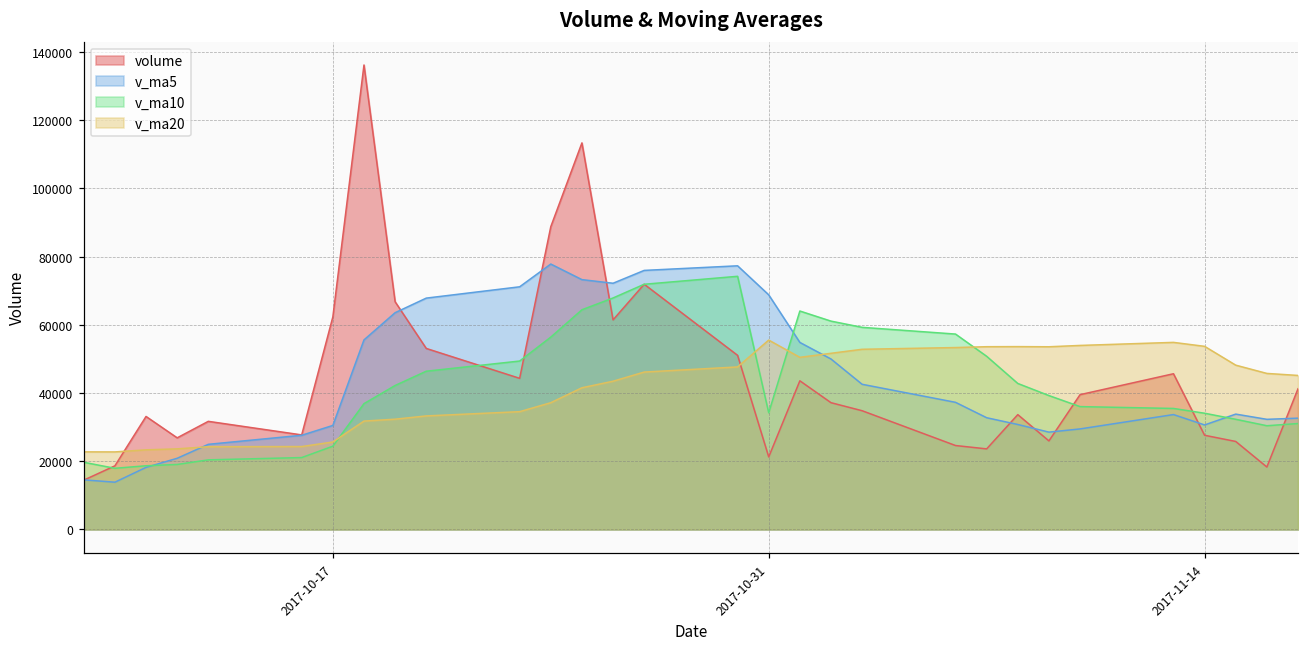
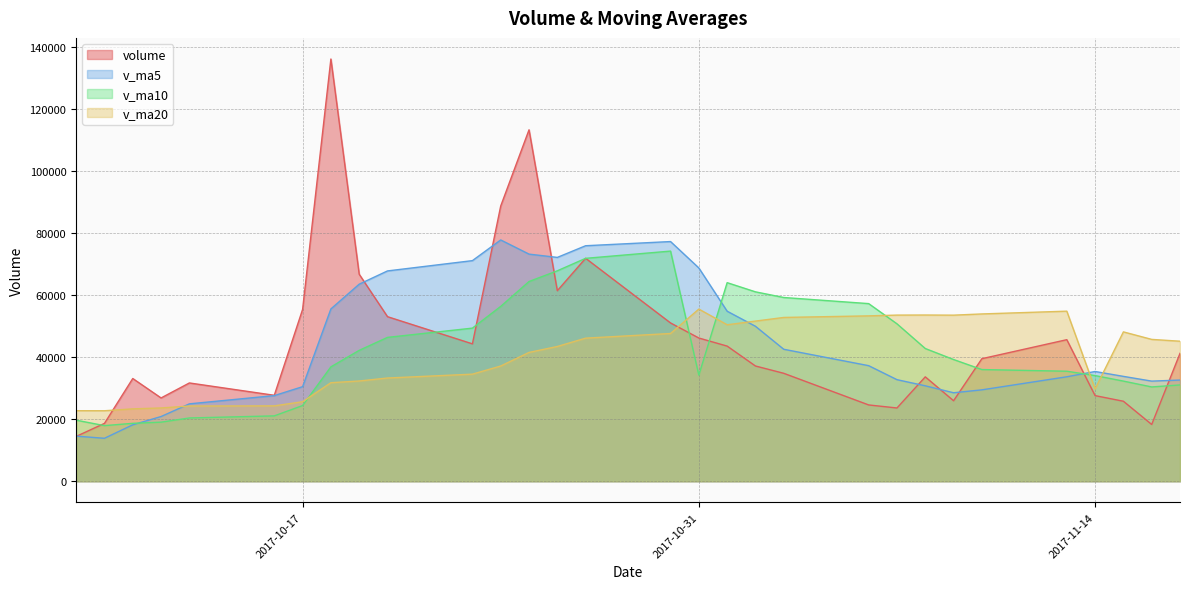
volume, 2017-10-17: 62000 -> 55000
volume, 2017-10-31: 21000 -> 46000
v_ma5, 2017-11-14: 31000 -> 35000
v_ma20, 2017-11-14: 54000 -> 30000
